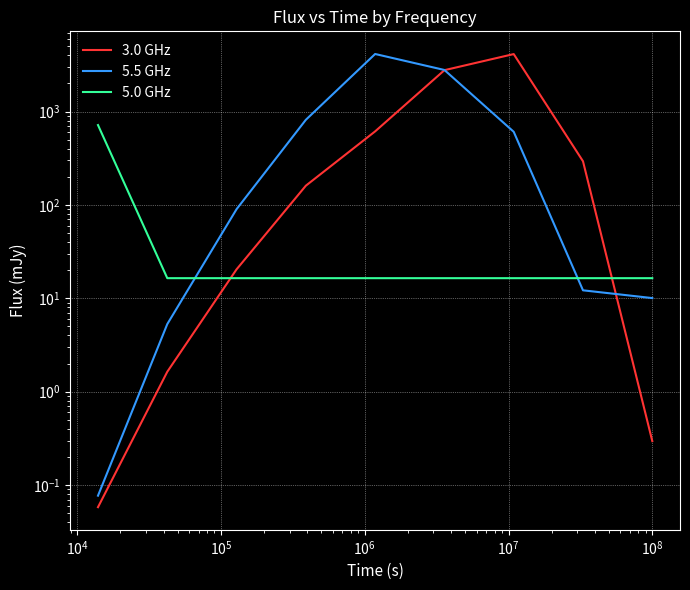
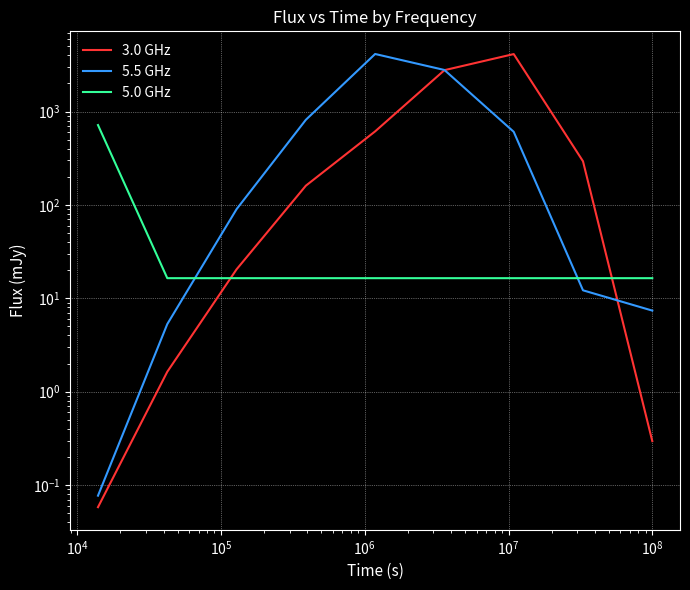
5.5 GHz, 10^8: 10 -> 7
